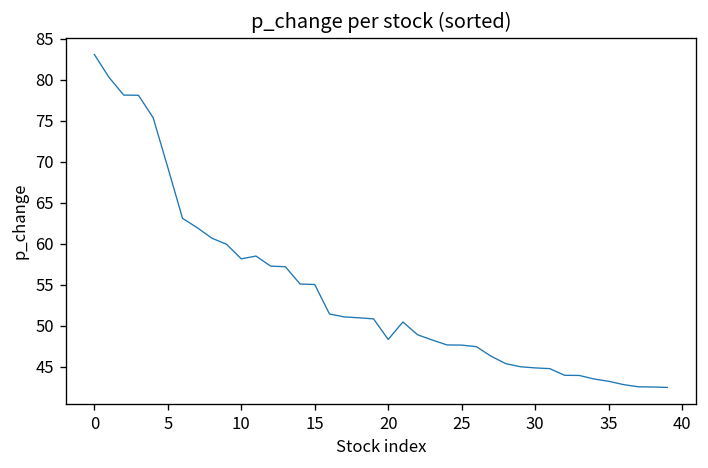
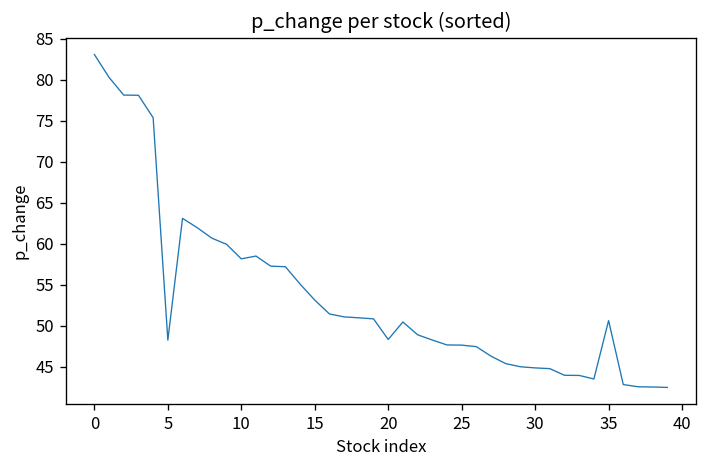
5: 69 -> 48
15: 55 -> 53
35: 43 -> 51
